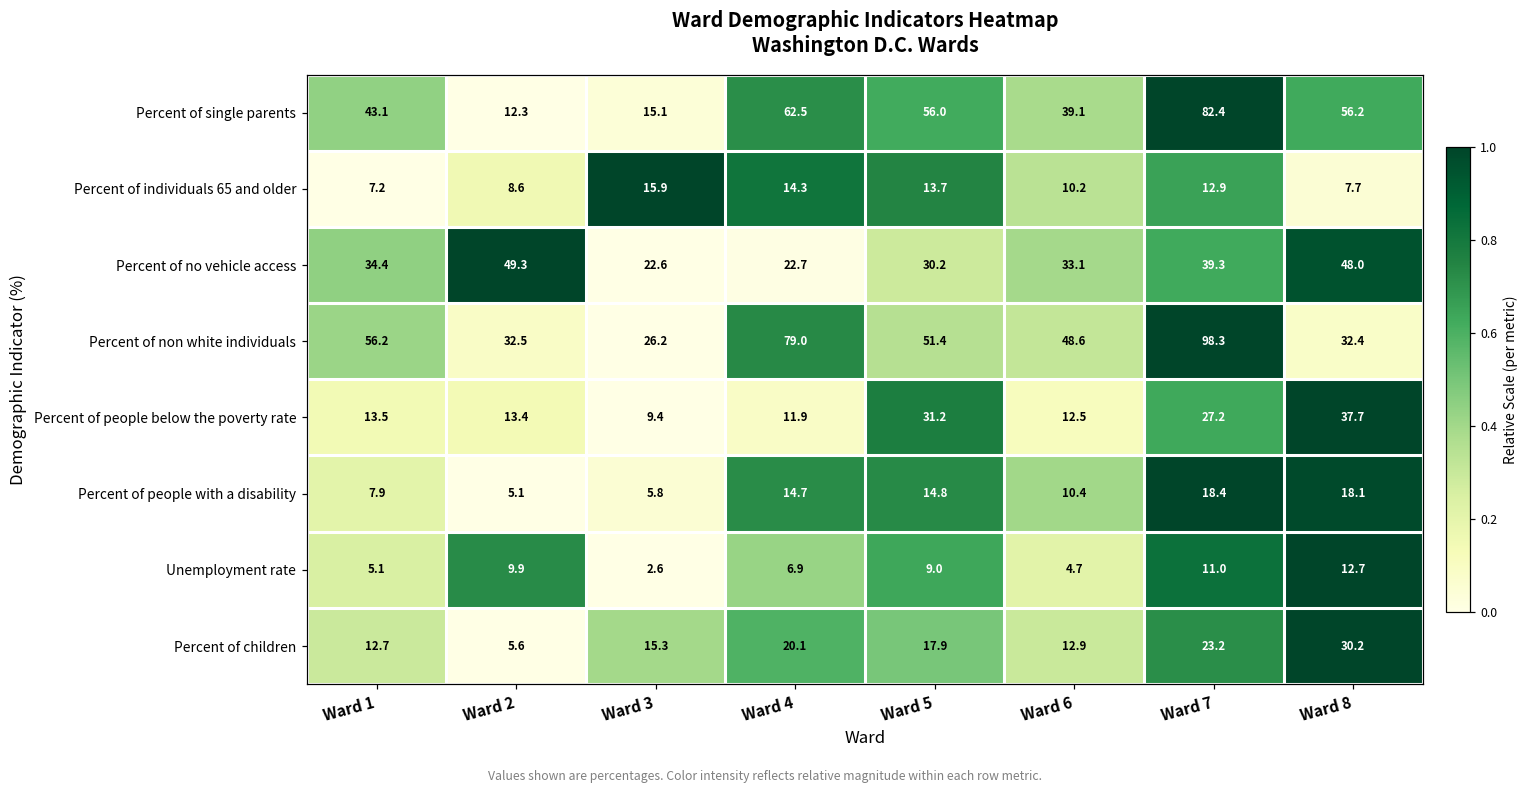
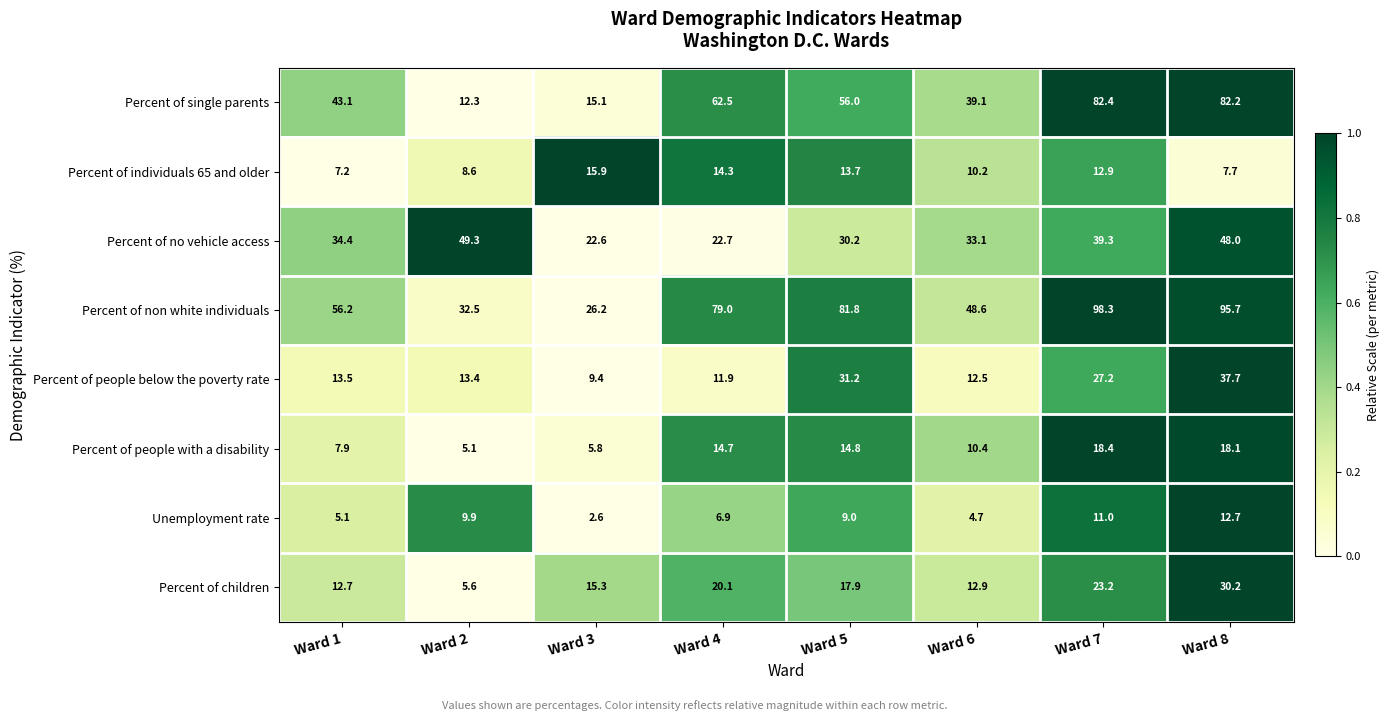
Percent of single parents, Ward 8: 56.2 -> 82.2
Percent of non white individuals, Ward 5: 51.4 -> 81.8
Percent of non white individuals, Ward 8: 32.4 -> 95.7
